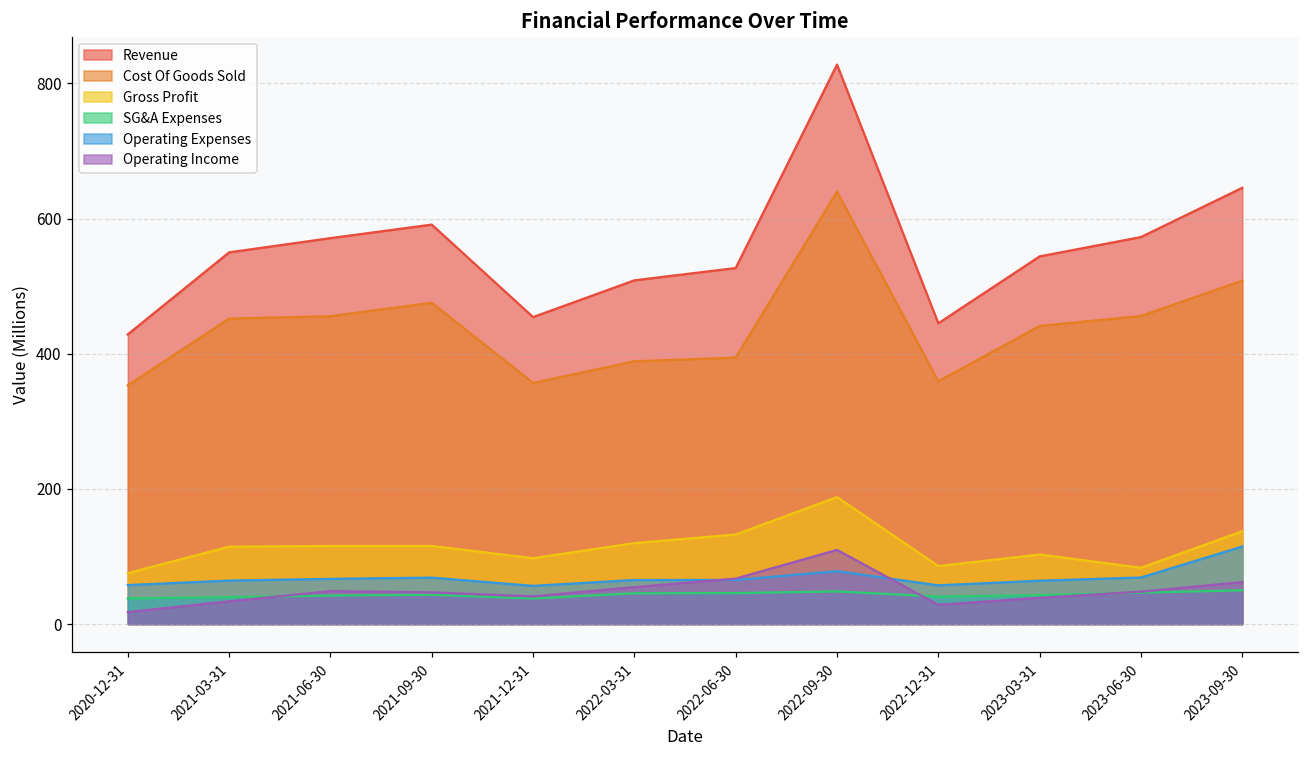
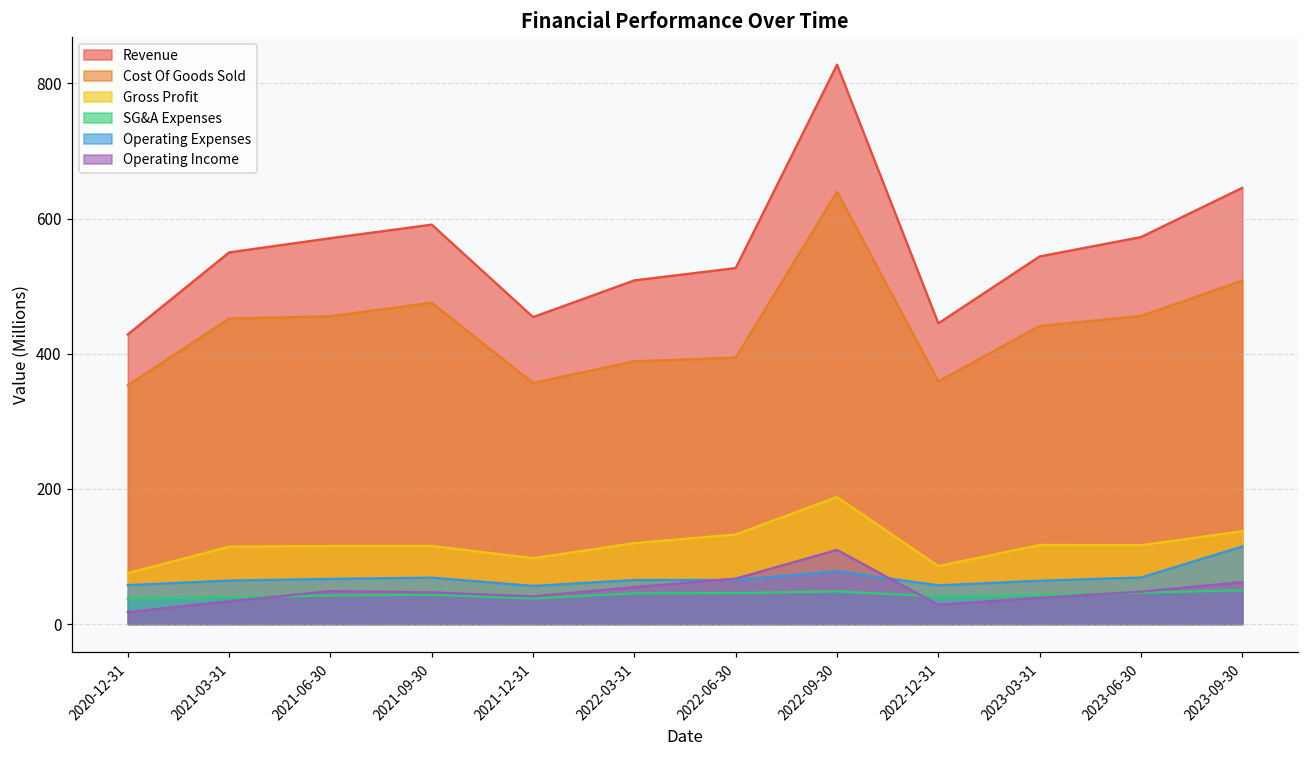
Gross Profit, 2023-03-31: 100 -> 120
Gross Profit, 2023-06-30: 80 -> 120
